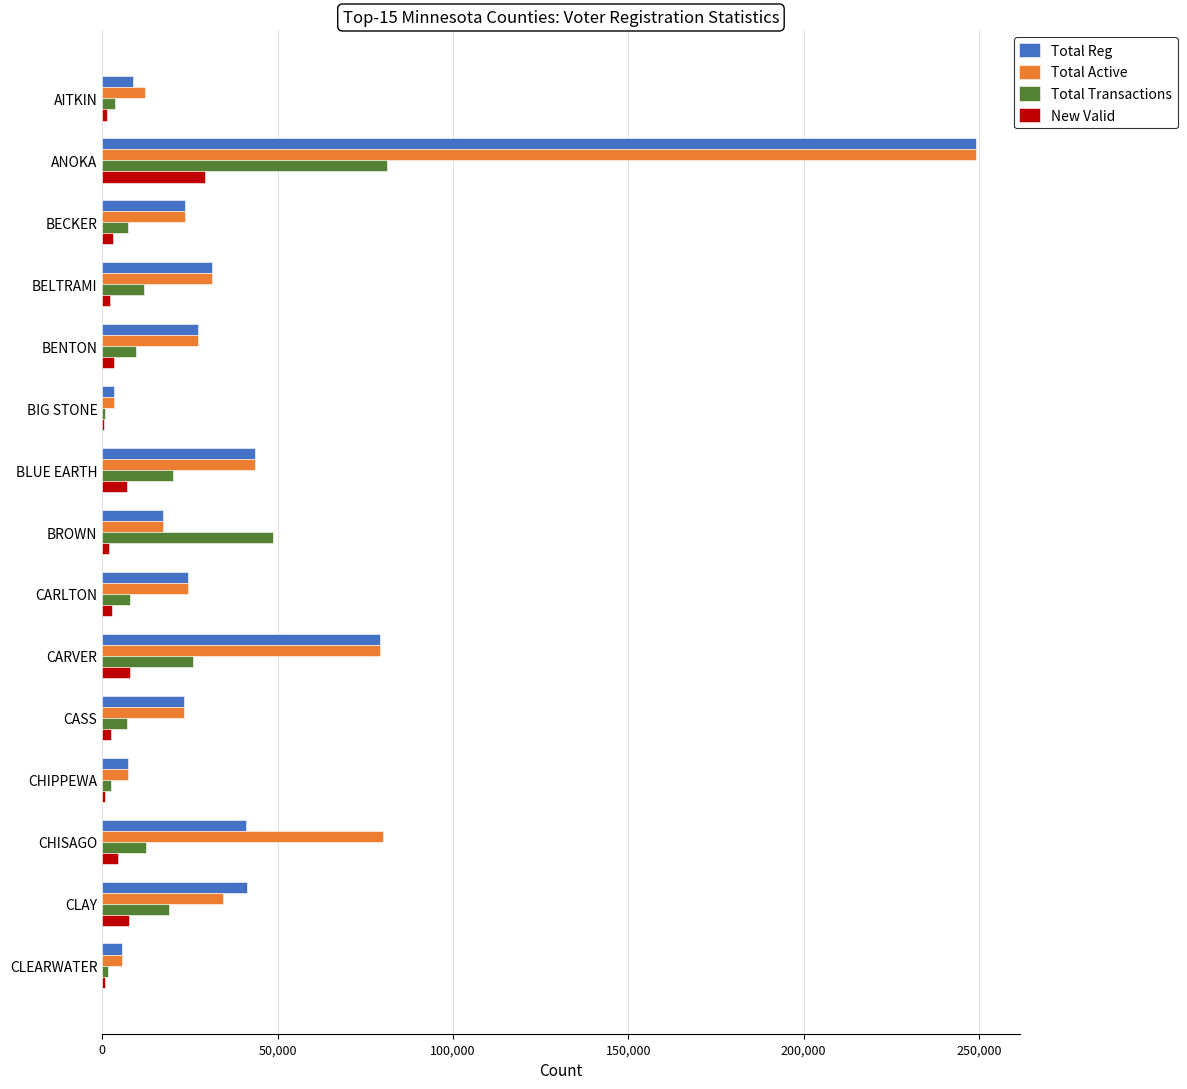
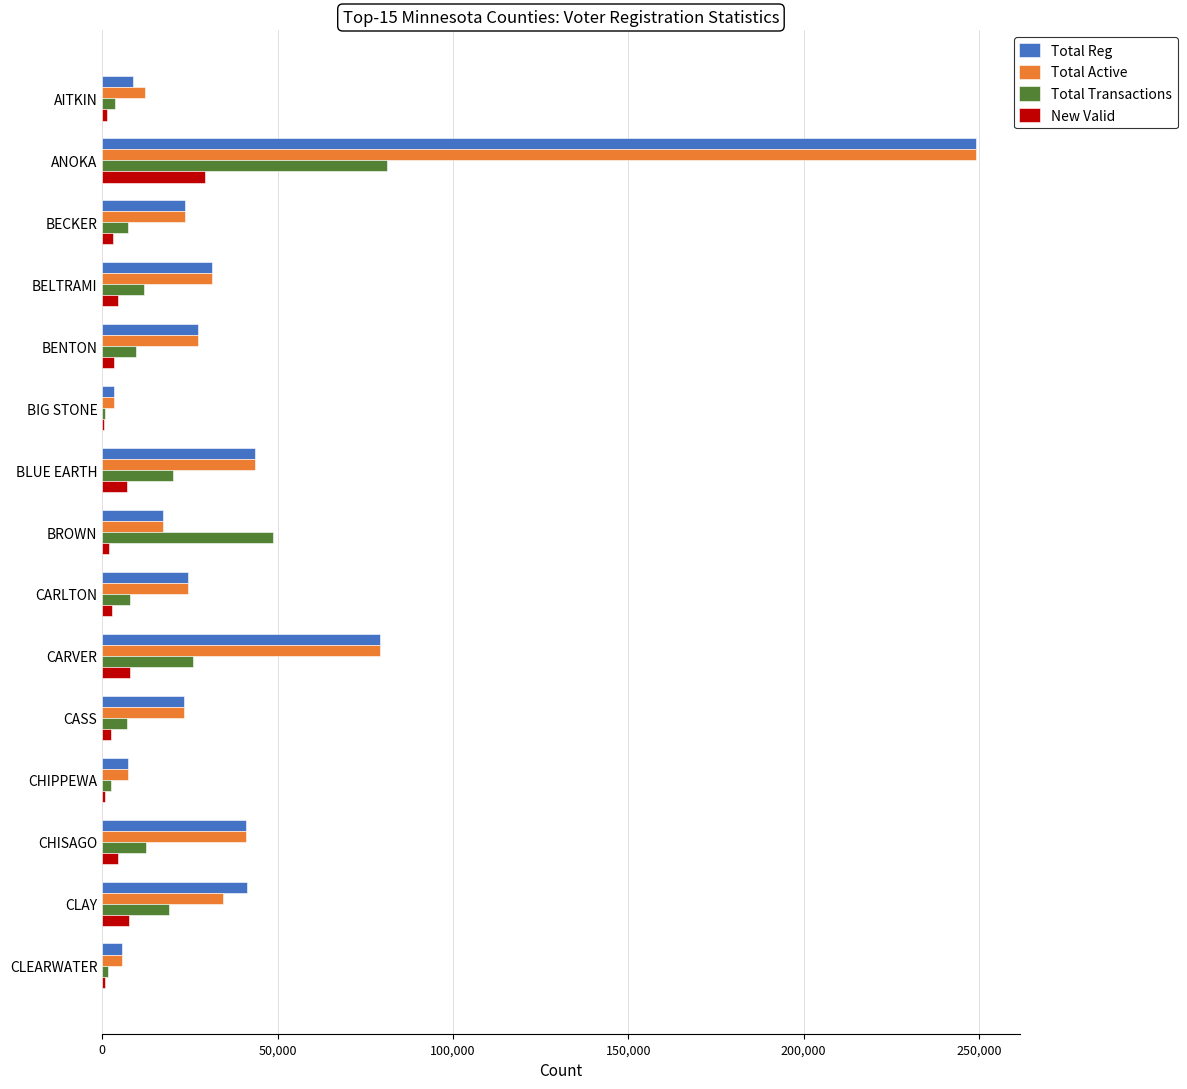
New Valid, BELTRAMI: 2,000 -> 4,000
Total Active, CHISAGO: 80,000 -> 41,000
